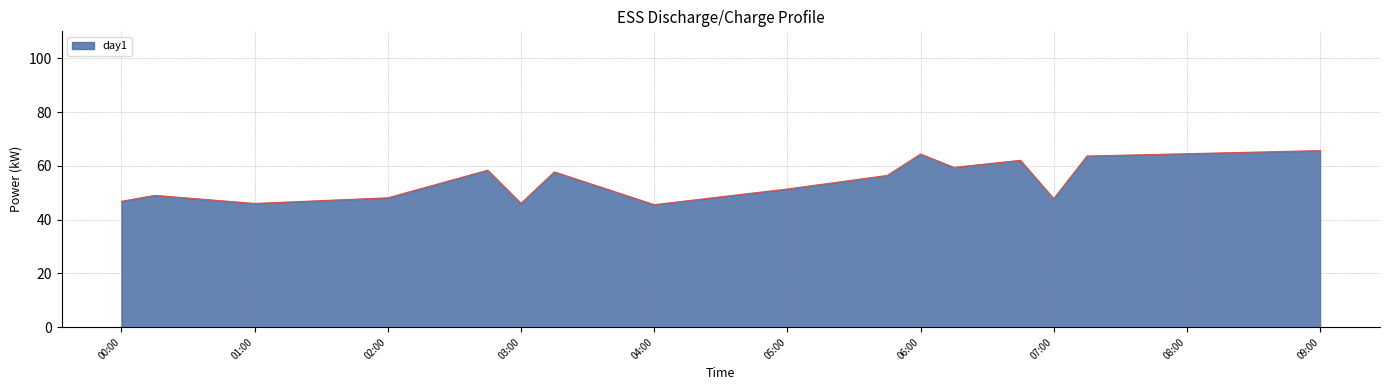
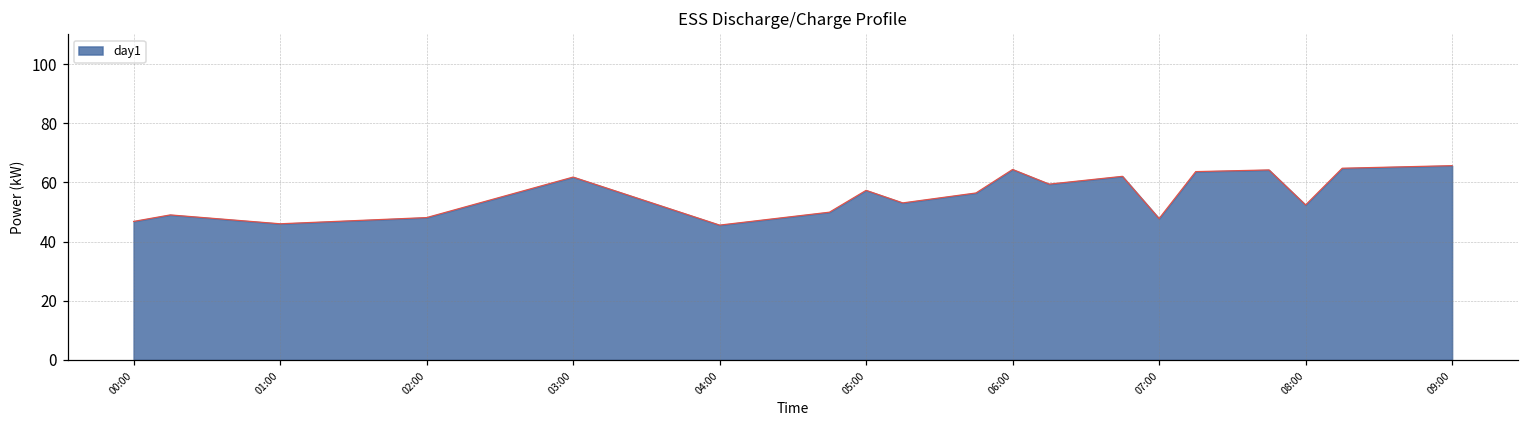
03:00: 46 -> 62
05:00: 51 -> 57
08:00: 64 -> 52
